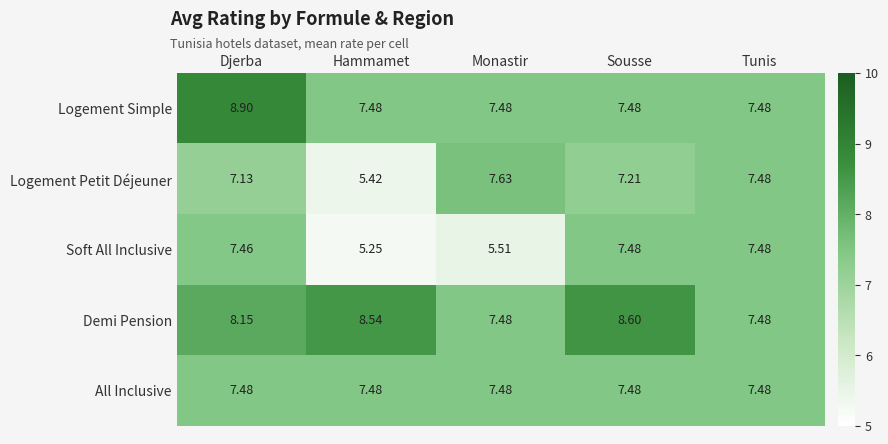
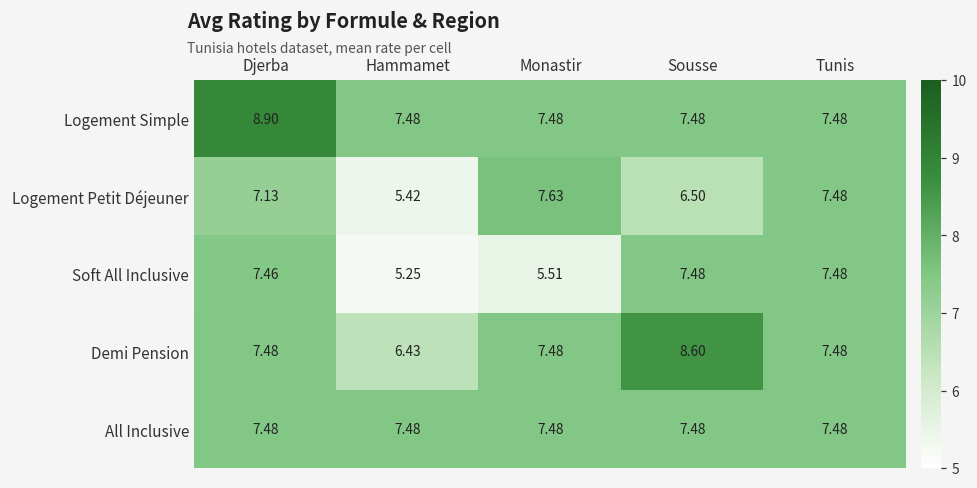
Logement Petit Déjeuner, Sousse: 7.21 -> 6.50
Demi Pension, Djerba: 8.15 -> 7.48
Demi Pension, Hammamet: 8.54 -> 6.43
